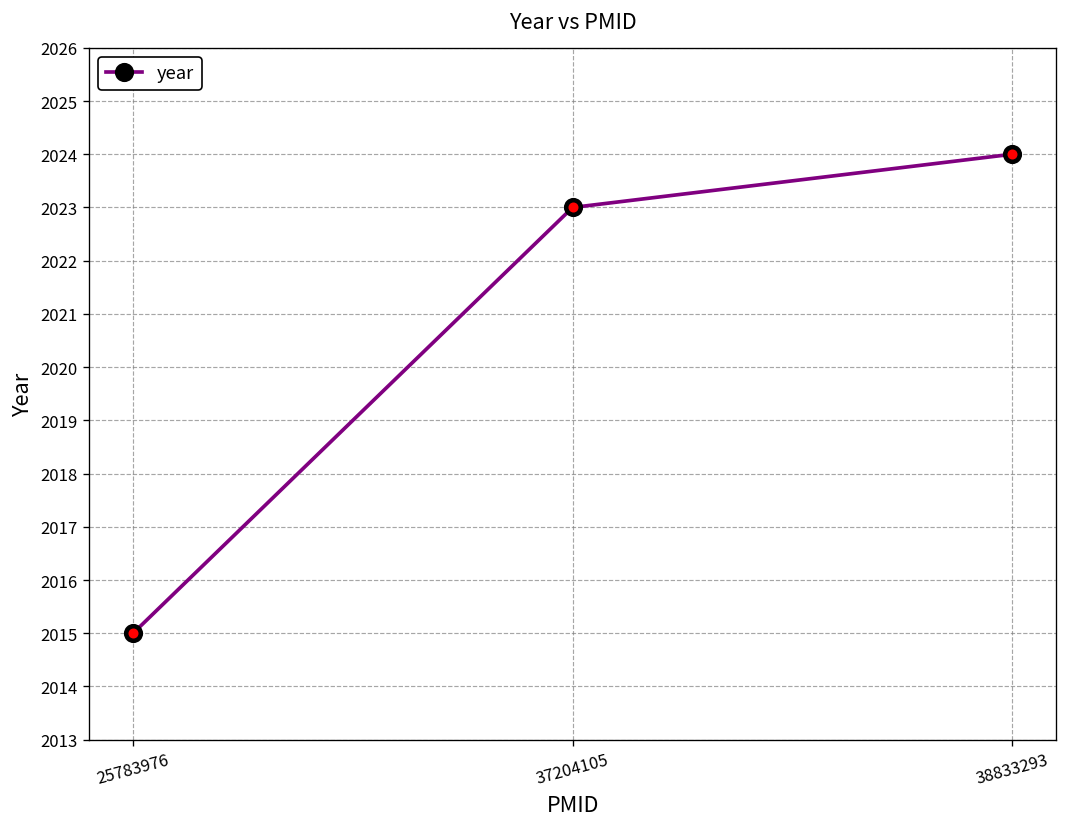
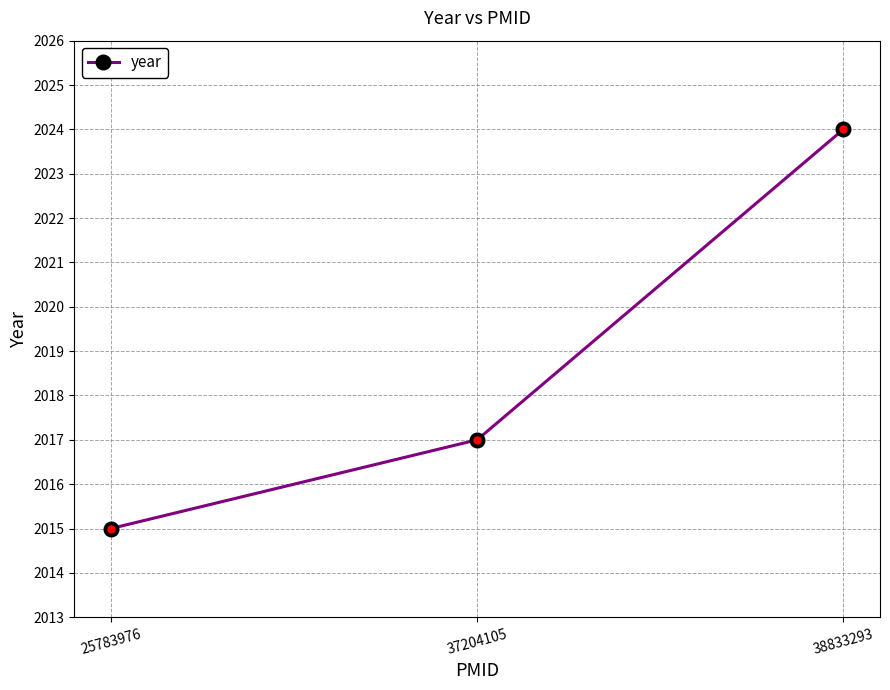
37204105: 2023 -> 2017
